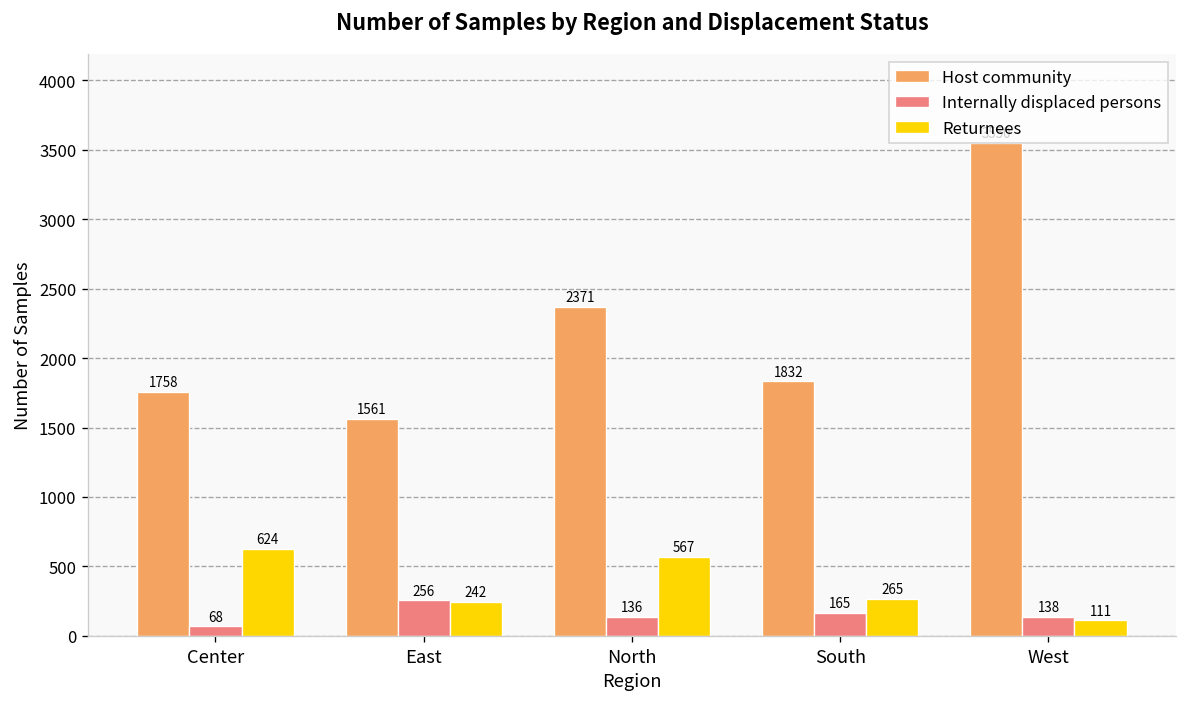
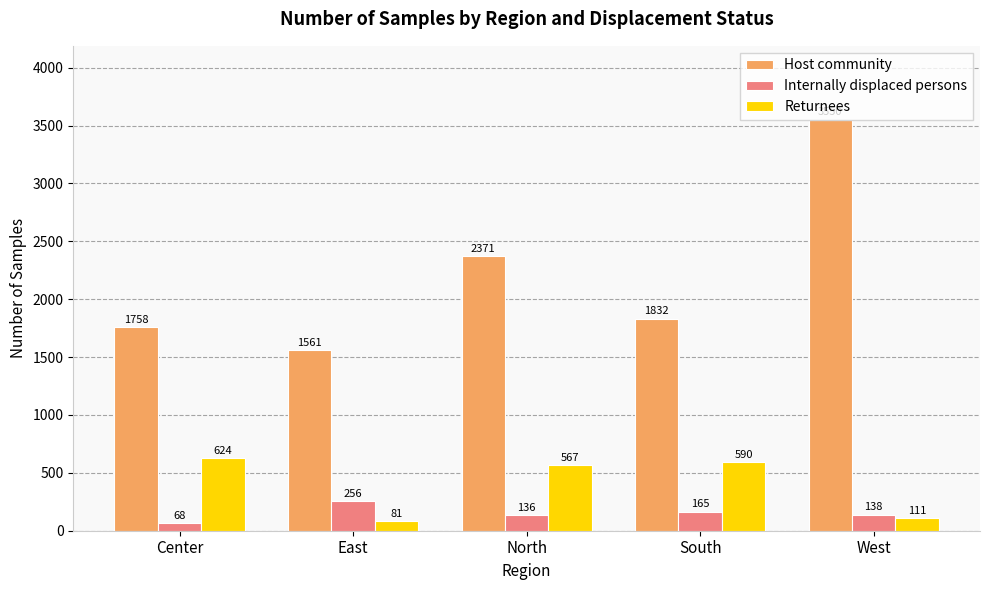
Returnees, East: 242 -> 81
Returnees, South: 265 -> 590
